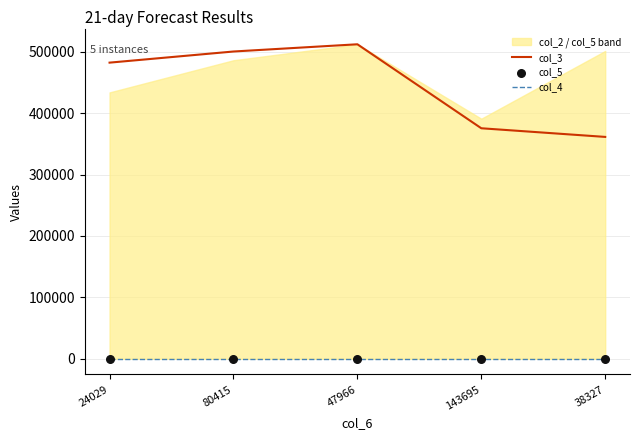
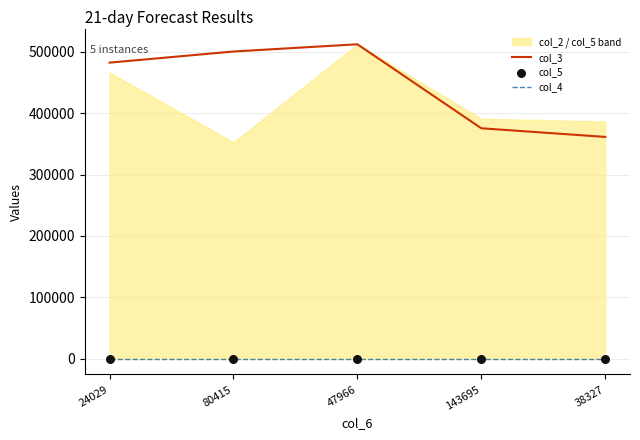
col_2 / col_5 band, 24029: 430000 -> 470000
col_2 / col_5 band, 80415: 490000 -> 350000
col_2 / col_5 band, 38327: 500000 -> 390000
